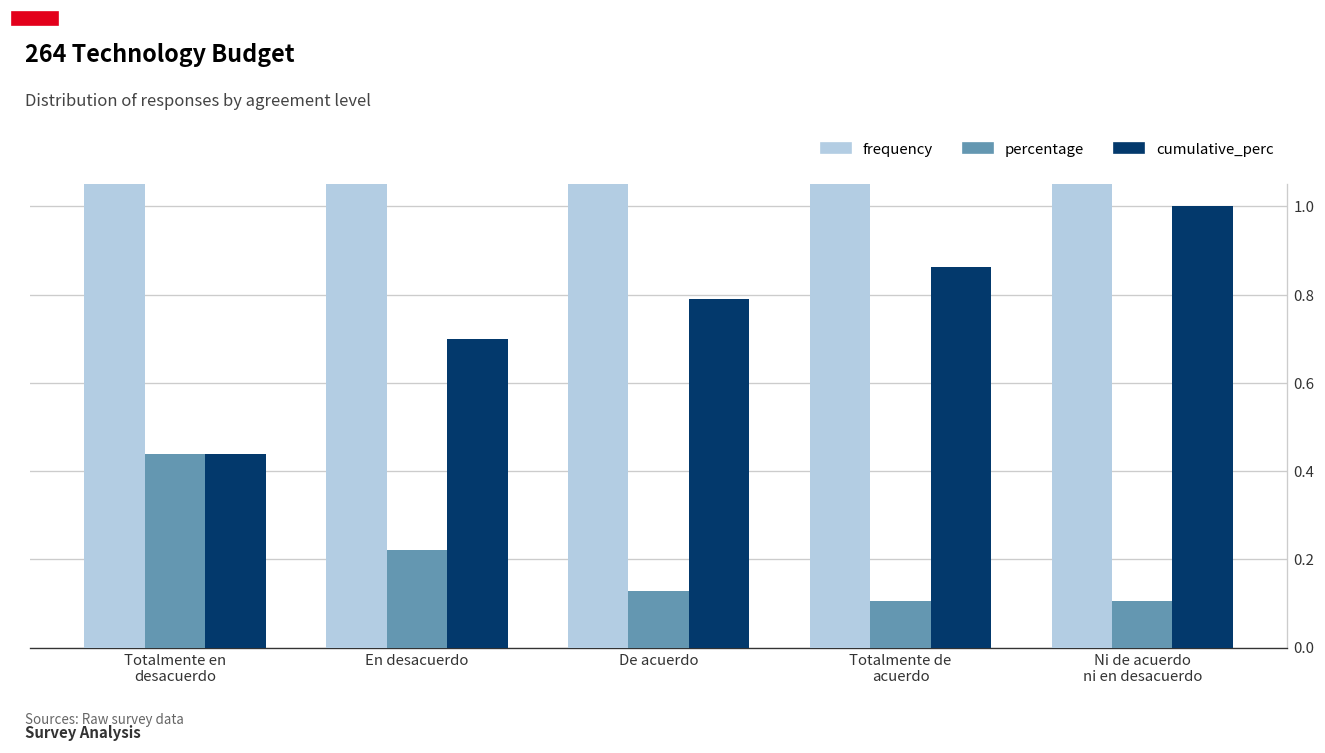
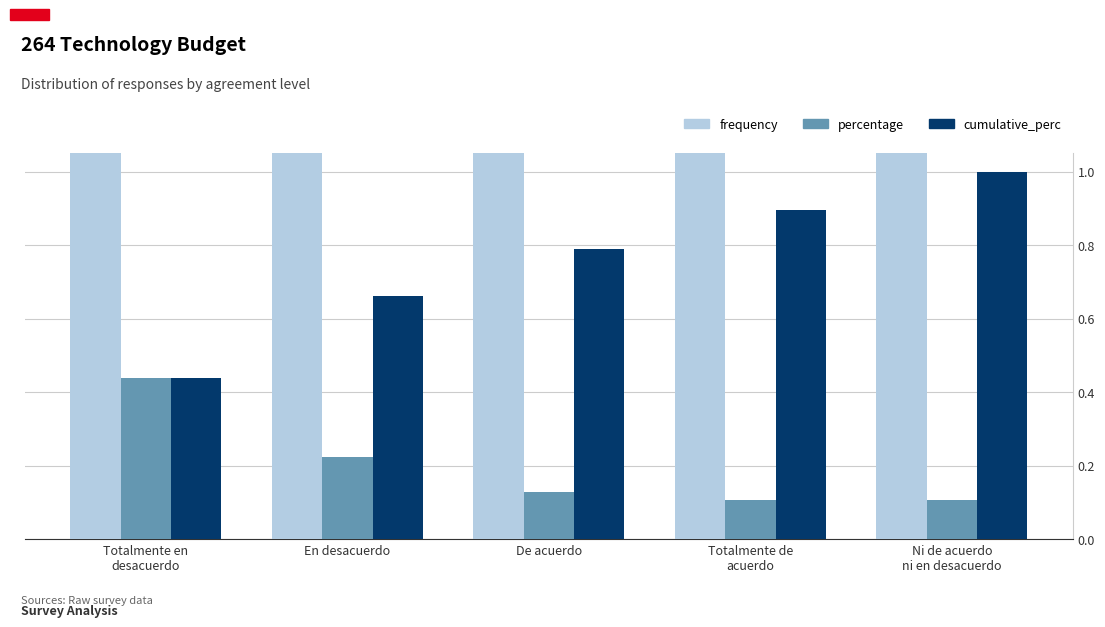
cumulative_perc, En desacuerdo: 0.70 -> 0.66
cumulative_perc, Totalmente de acuerdo: 0.86 -> 0.89
